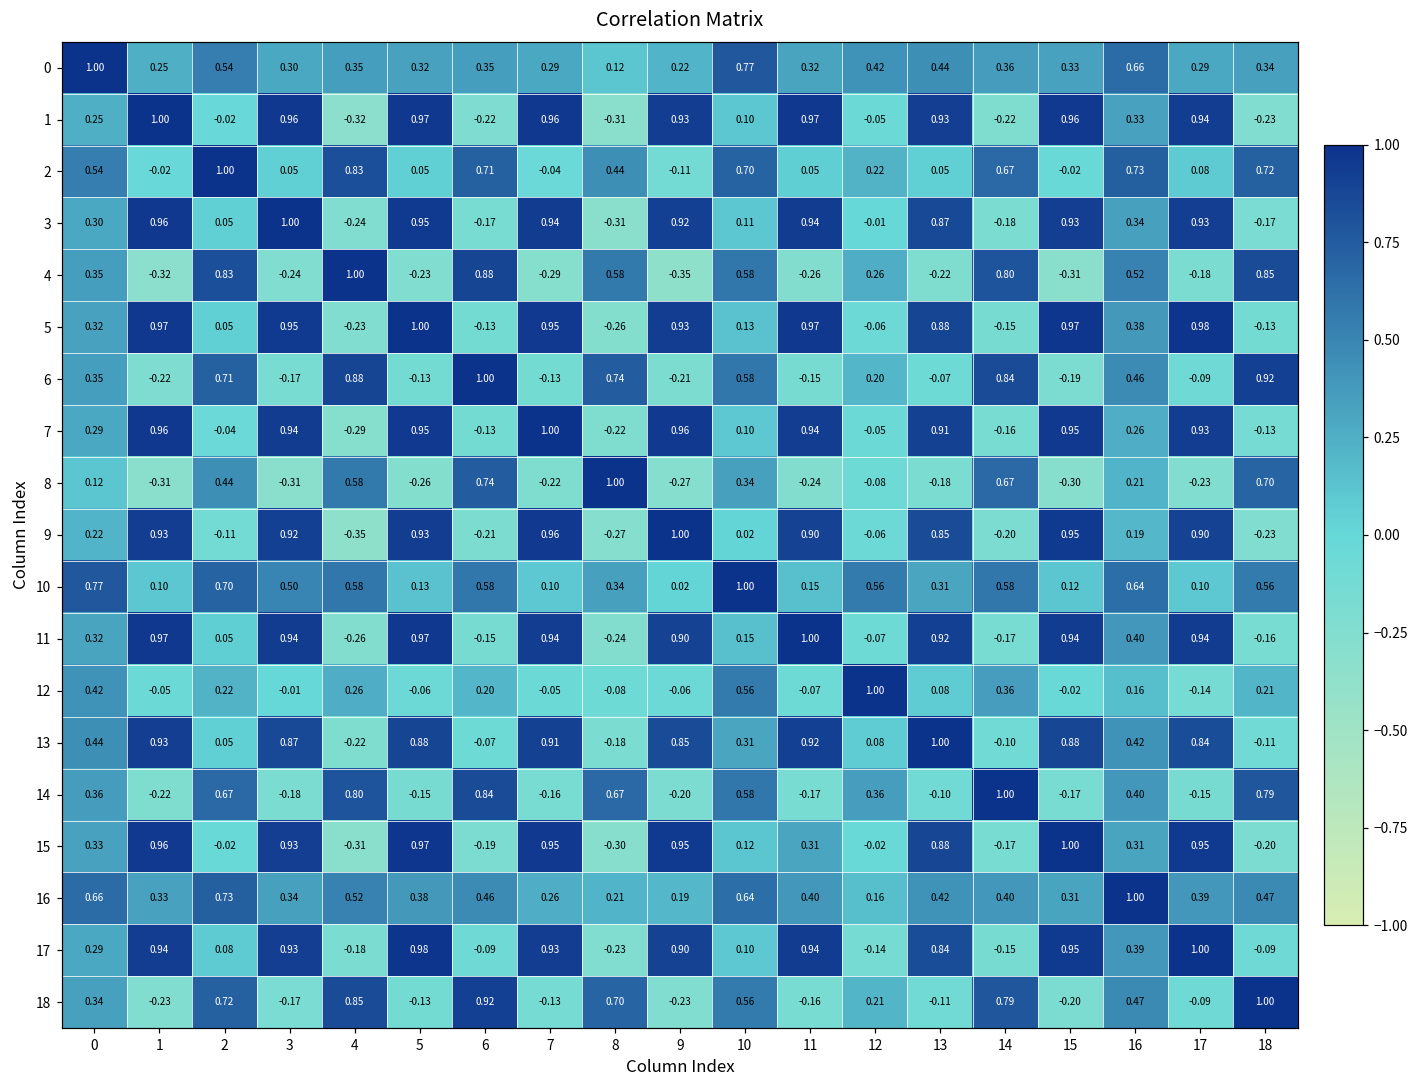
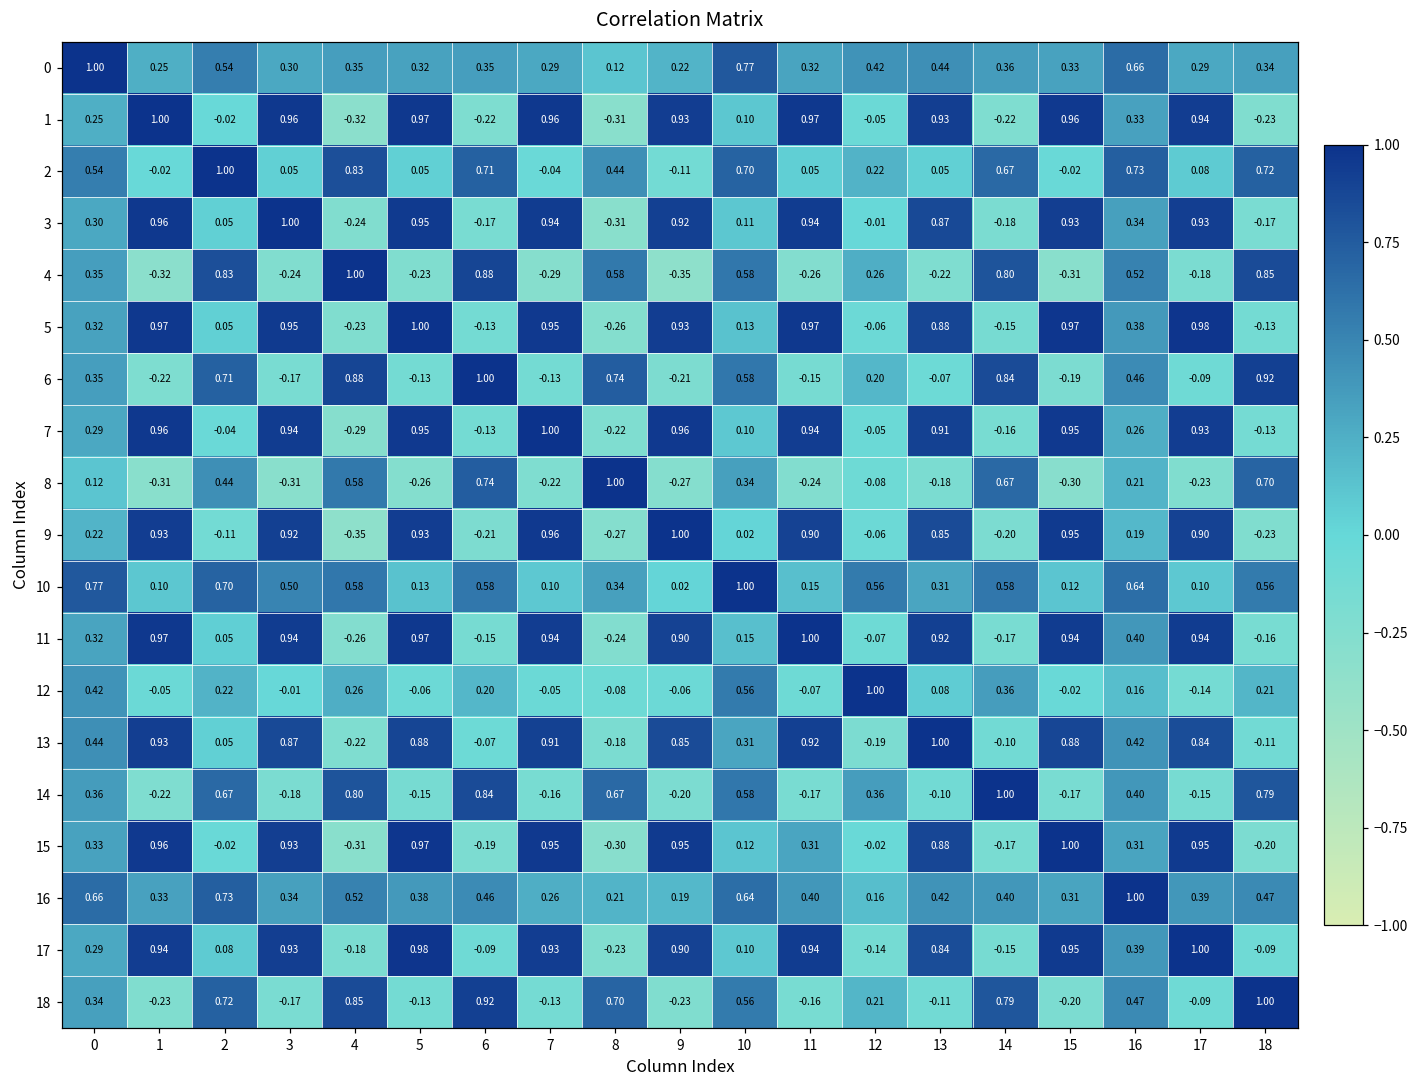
13, 12: 0.08 -> -0.19
